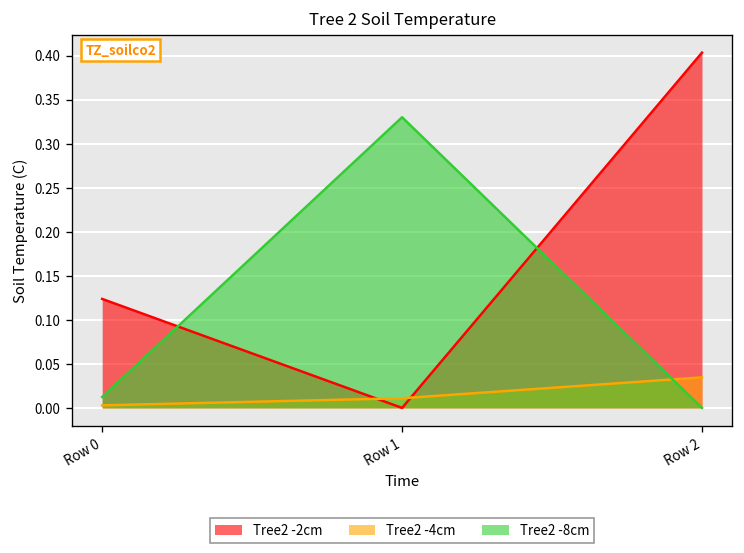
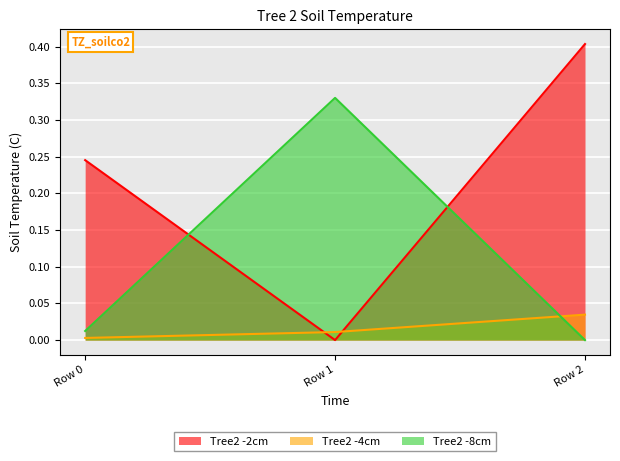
Tree2 -2cm, Row 0: 0.12 -> 0.25
